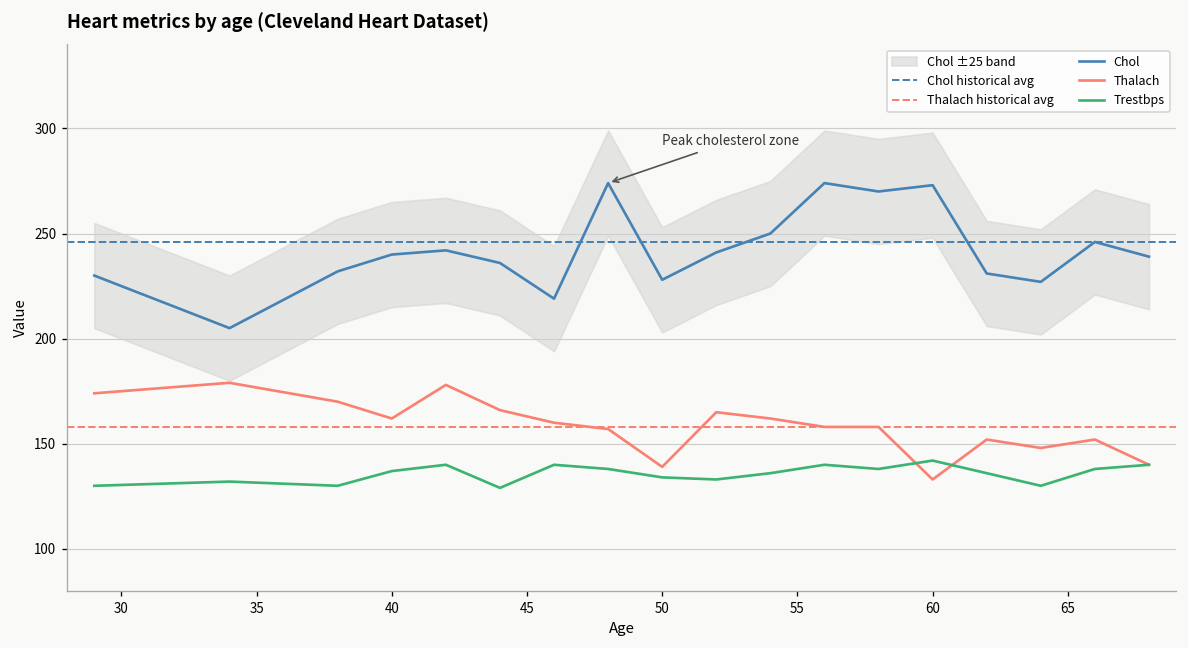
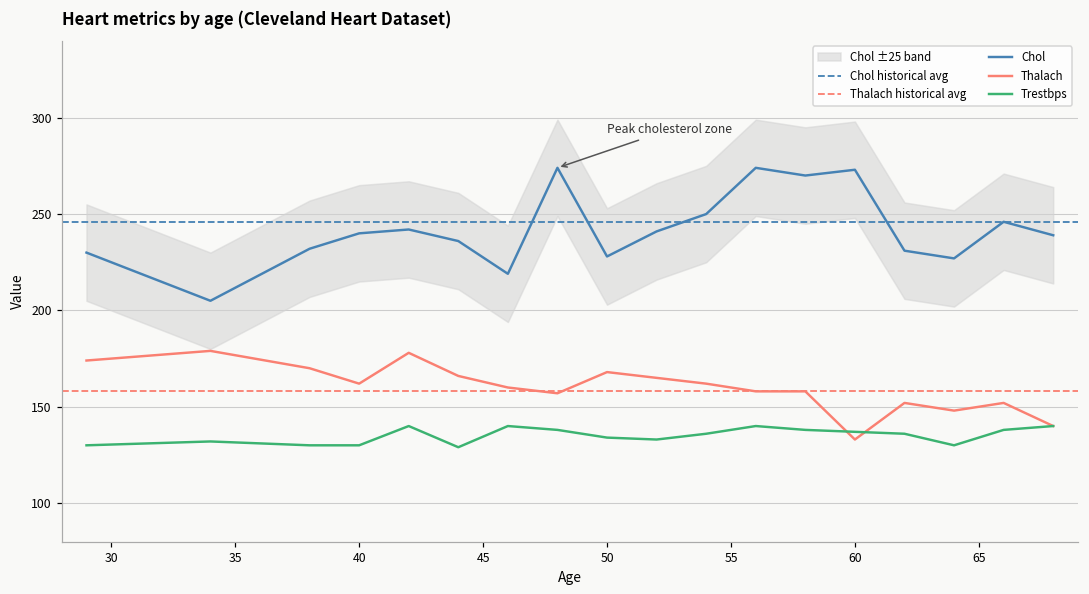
Trestbps, 40: 137 -> 130
Thalach, 50: 139 -> 168
Trestbps, 60: 142 -> 137
